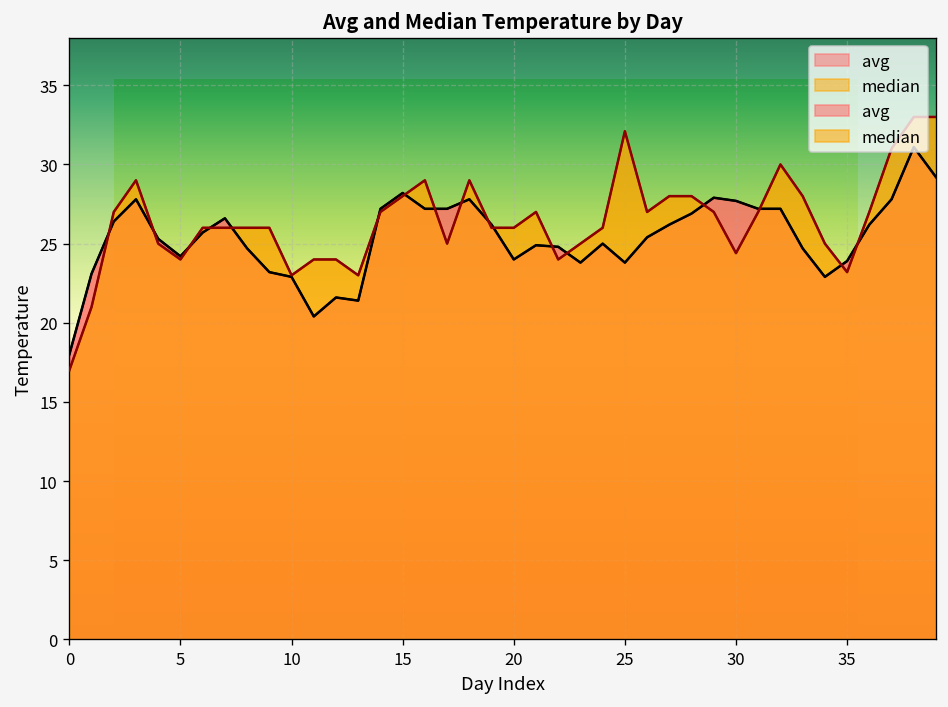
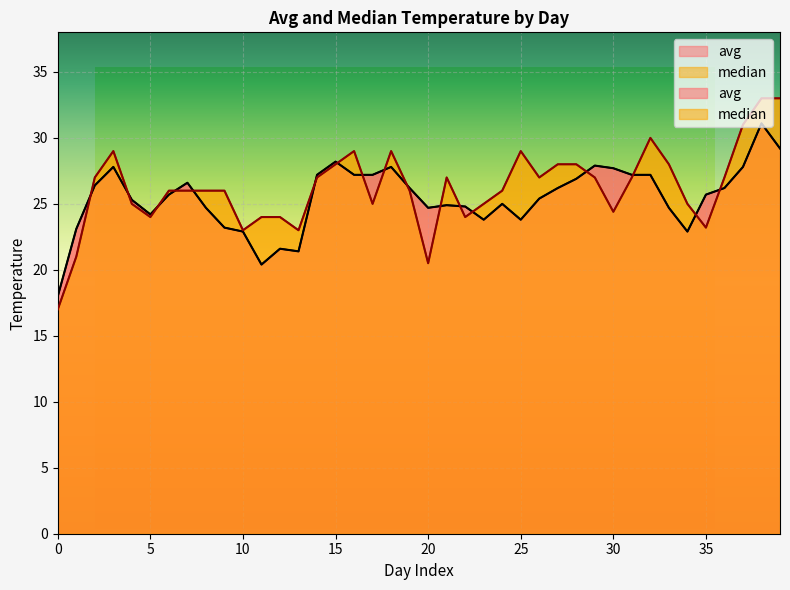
Avg and Median Temperature by Day, avg, 20: 24.0 -> 24.7
Avg and Median Temperature by Day, median, 20: 26.0 -> 20.5
Avg and Median Temperature by Day, median, 25: 32.1 -> 29.0
Avg and Median Temperature by Day, avg, 35: 23.9 -> 25.7
